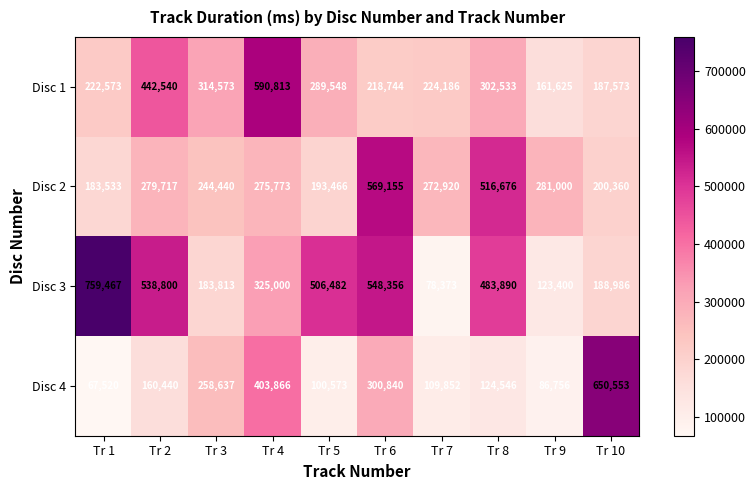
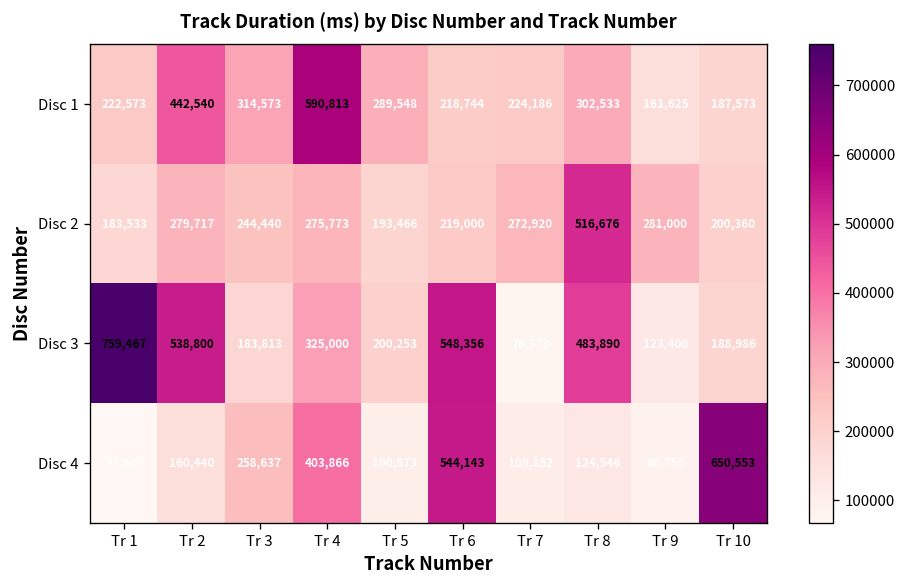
Disc 2, Tr 6: 569,155 -> 219,000
Disc 3, Tr 5: 506,482 -> 200,253
Disc 4, Tr 6: 300,840 -> 544,143
